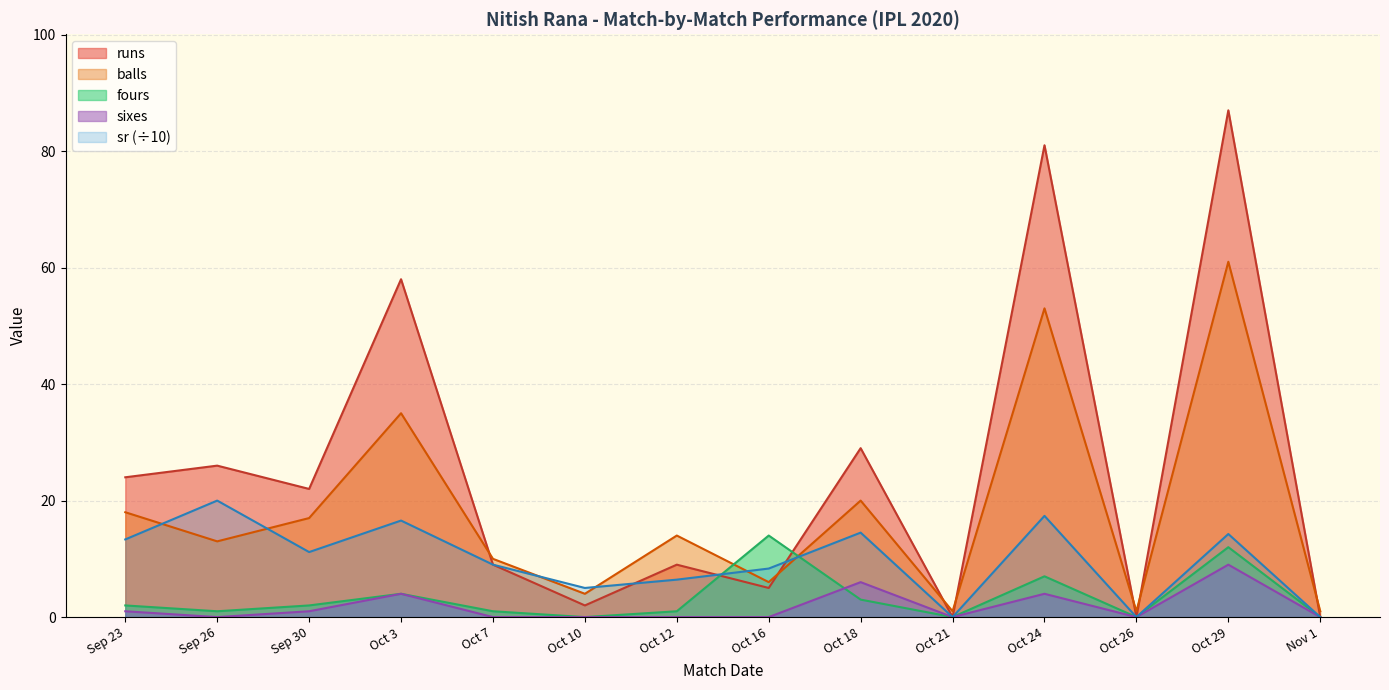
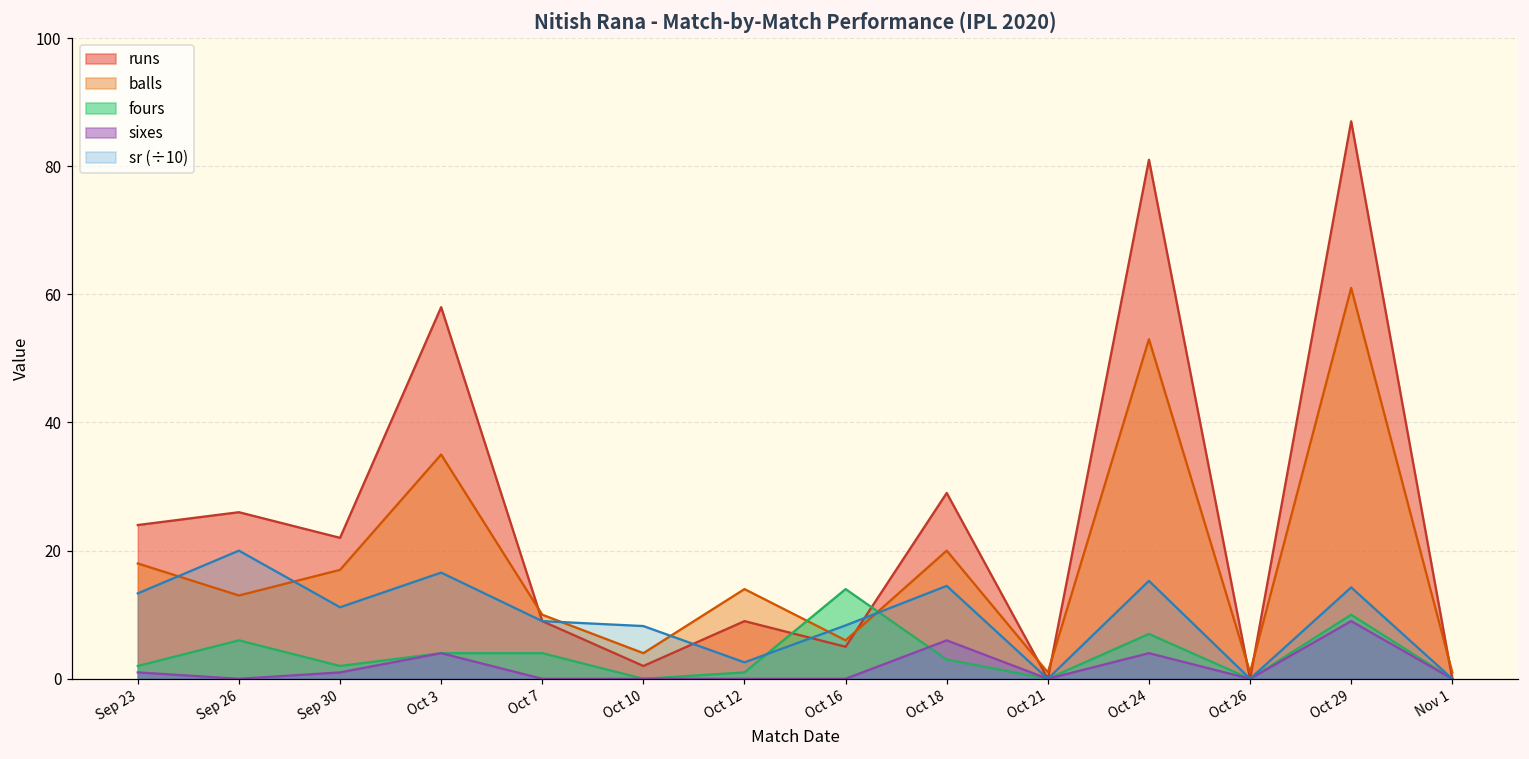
fours, Sep 26: 1 -> 6
fours, Oct 7: 1 -> 4
sr (÷10), Oct 10: 5 -> 8
sr (÷10), Oct 12: 6 -> 3
sr (÷10), Oct 24: 17 -> 15
fours, Oct 29: 12 -> 10
